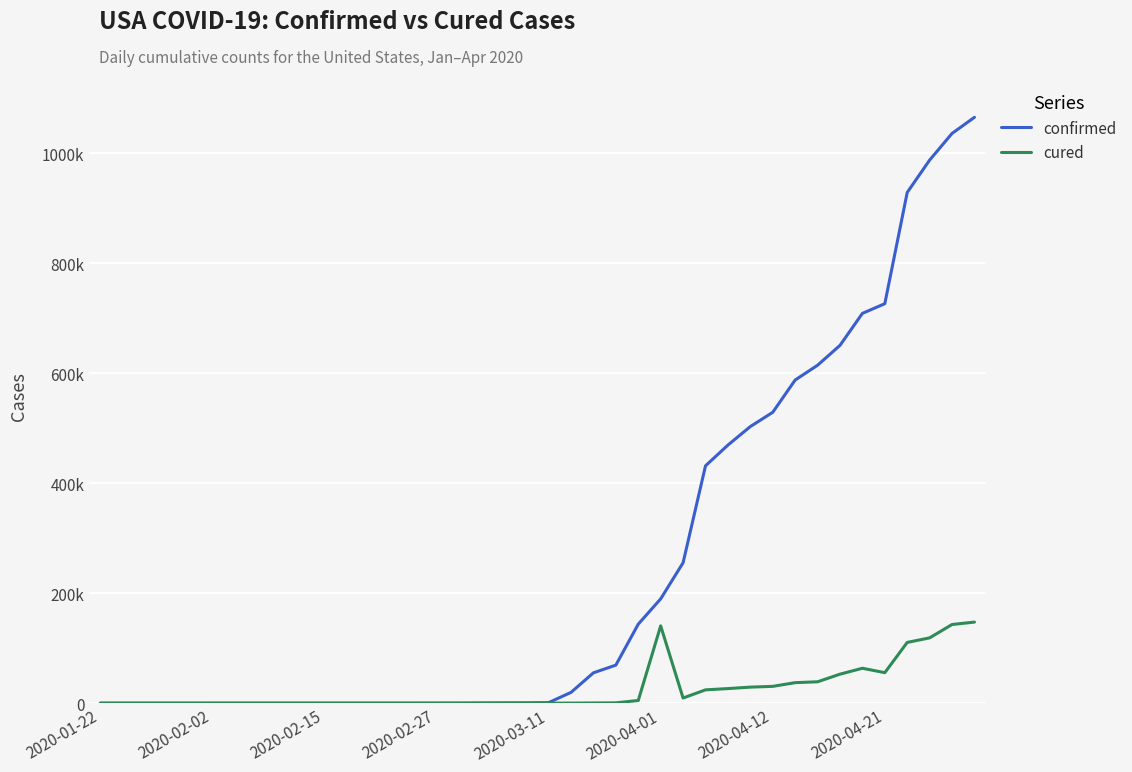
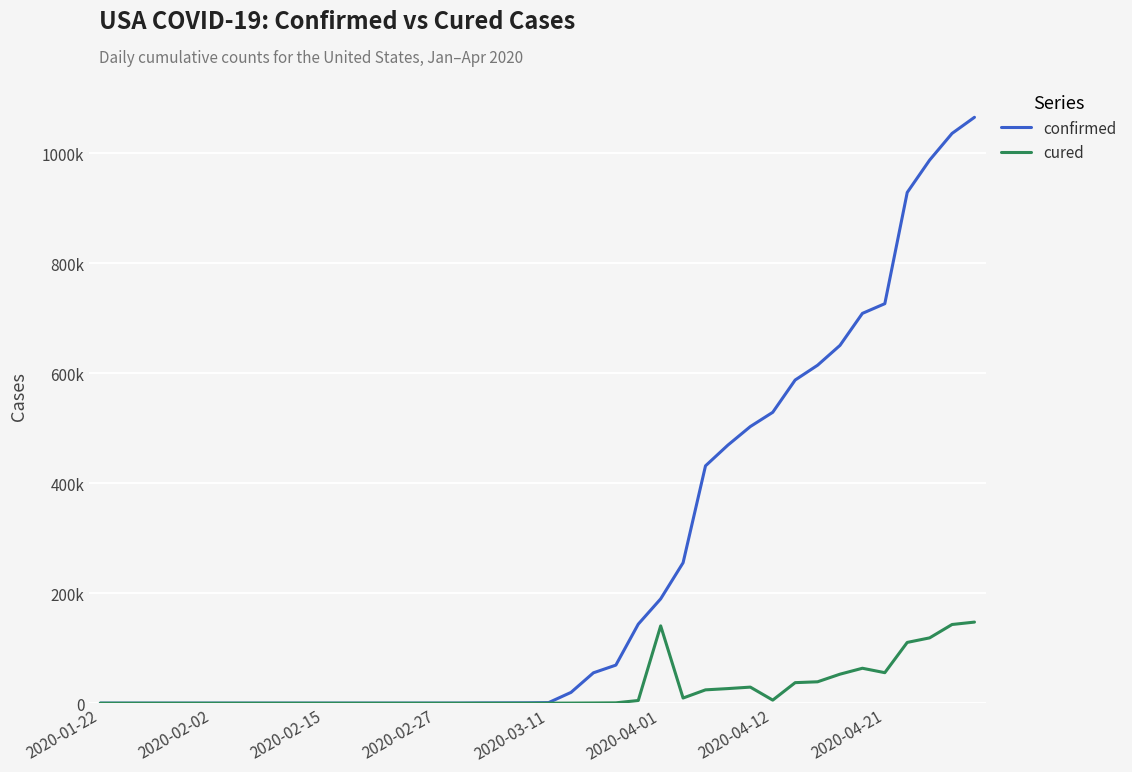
cured, 2020-04-12: 30000 -> 10000
